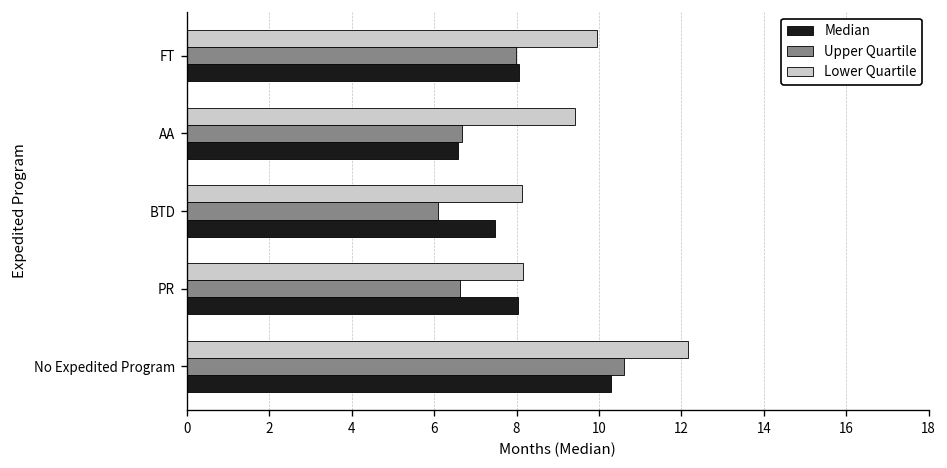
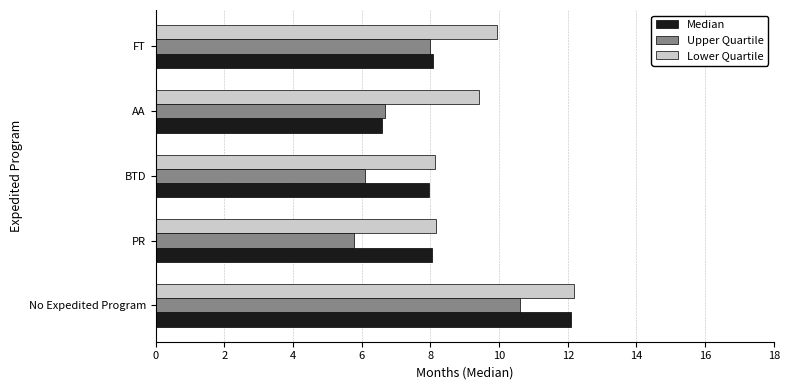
Median, BTD: 7.5 -> 8.0
Upper Quartile, PR: 6.6 -> 5.8
Median, No Expedited Program: 10.3 -> 12.1
